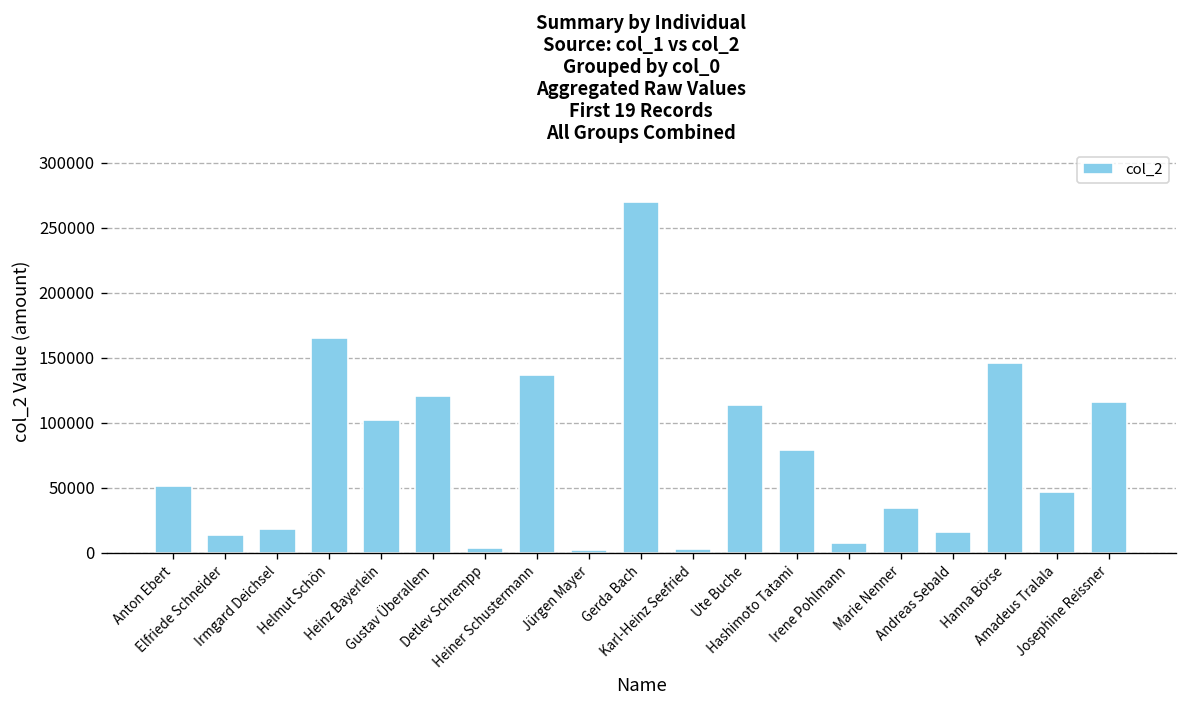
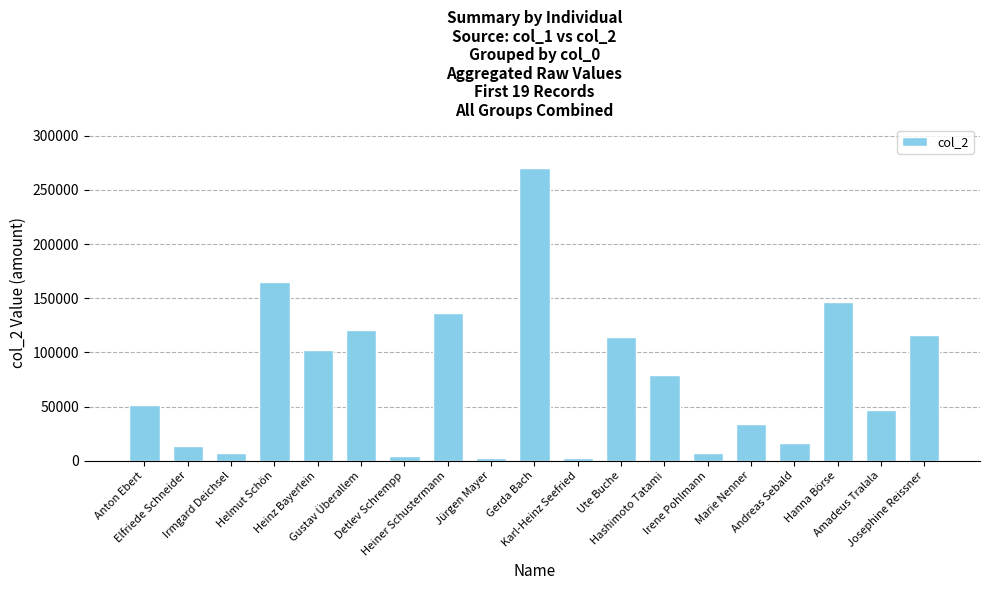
Irmgard Deichsel: 19000 -> 7000
